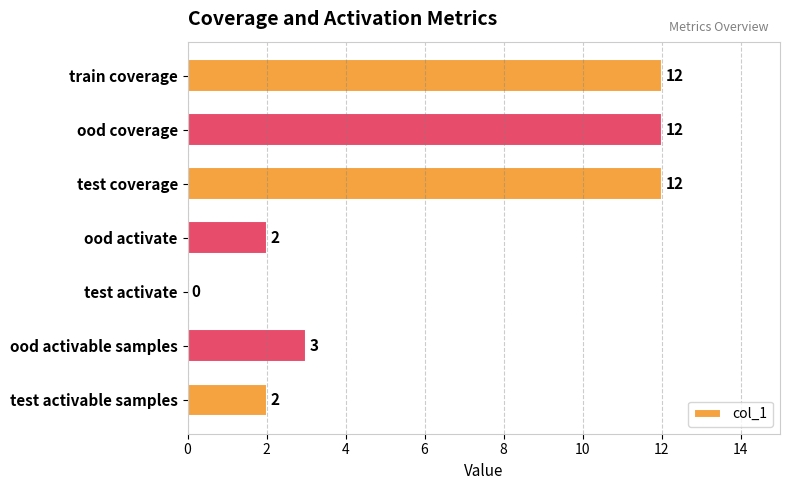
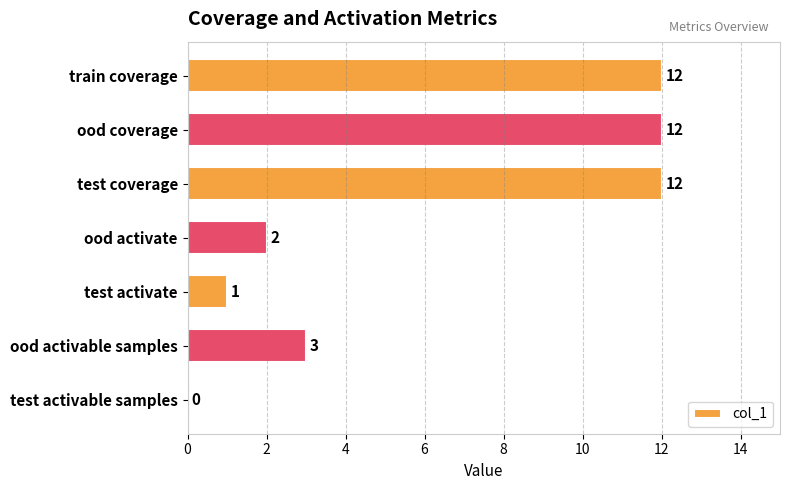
test activate: 0 -> 1
test activable samples: 2 -> 0
